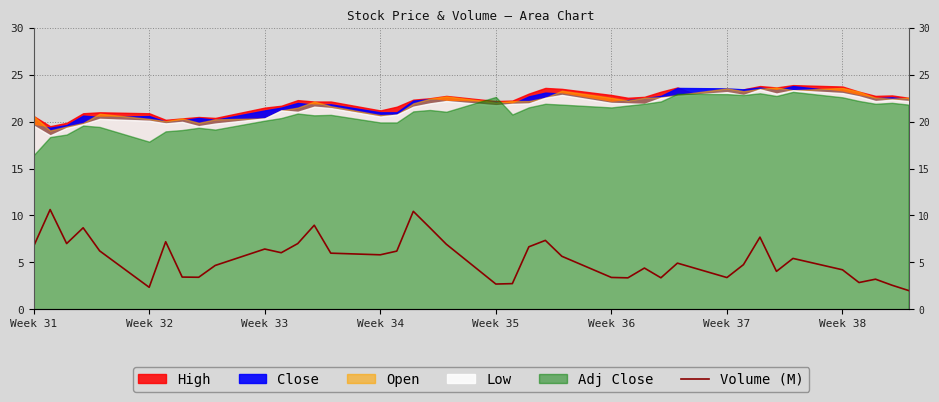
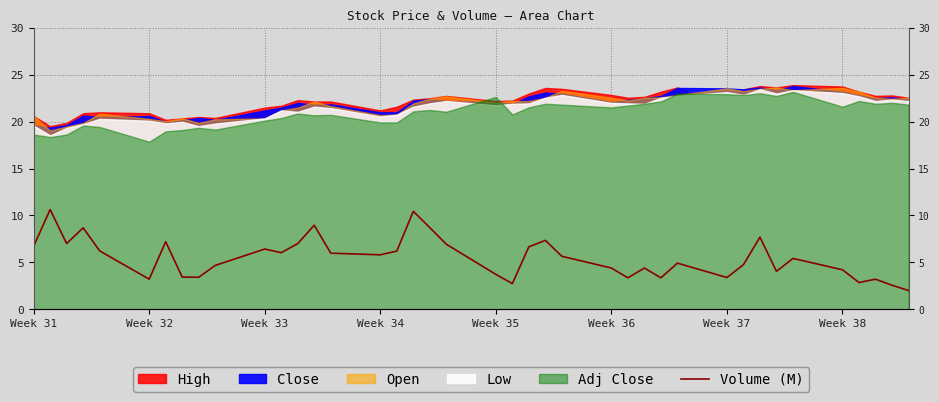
Adj Close, Week 31: 16 -> 19
Volume (M), Week 32: 2 -> 3
Volume (M), Week 35: 3 -> 4
Volume (M), Week 36: 3 -> 4
Adj Close, Week 38: 23 -> 22
